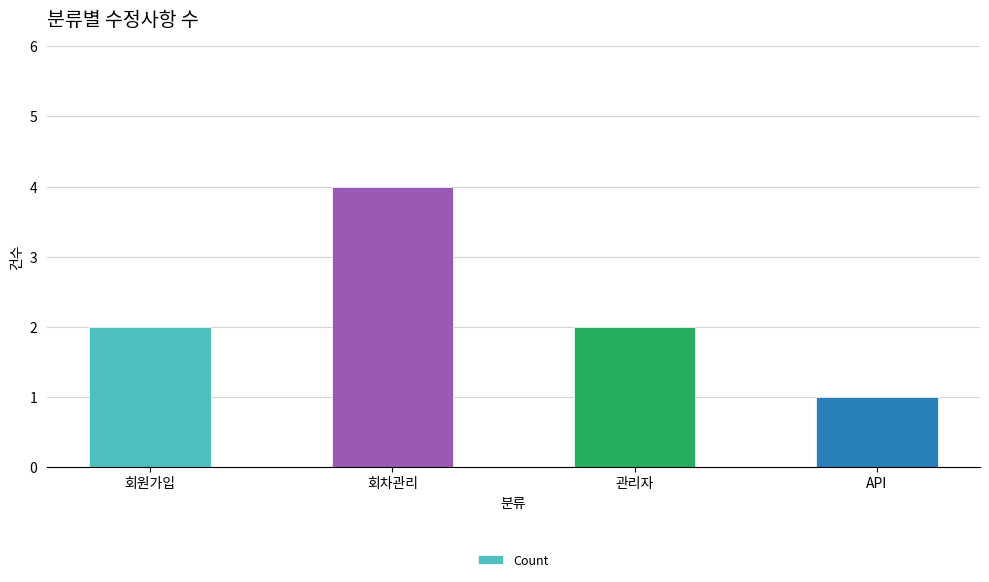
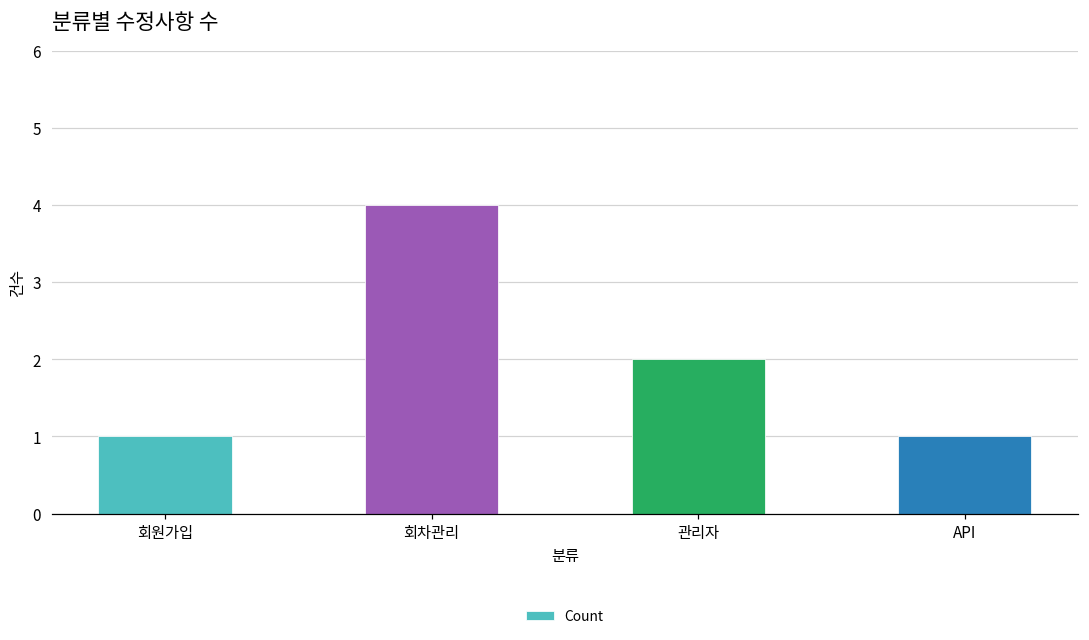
회원가입: 2 -> 1
